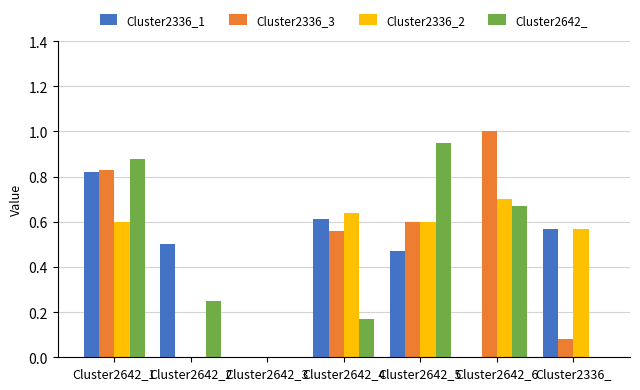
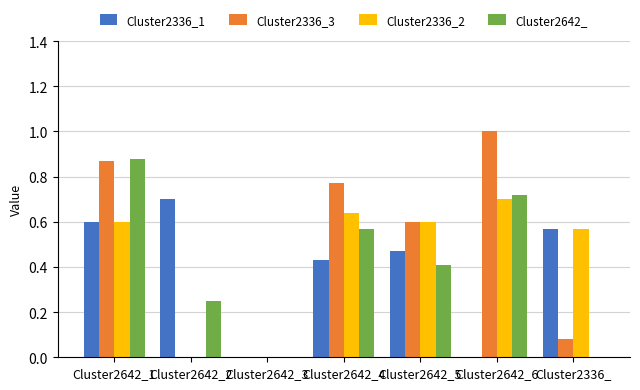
Cluster2336_1, Cluster2642_1: 0.82 -> 0.60
Cluster2336_3, Cluster2642_1: 0.83 -> 0.87
Cluster2336_1, Cluster2642_2: 0.5 -> 0.7
Cluster2336_1, Cluster2642_4: 0.61 -> 0.43
Cluster2336_3, Cluster2642_4: 0.56 -> 0.77
Cluster2642_, Cluster2642_4: 0.17 -> 0.57
Cluster2642_, Cluster2642_5: 0.95 -> 0.41
Cluster2642_, Cluster2642_6: 0.67 -> 0.72
